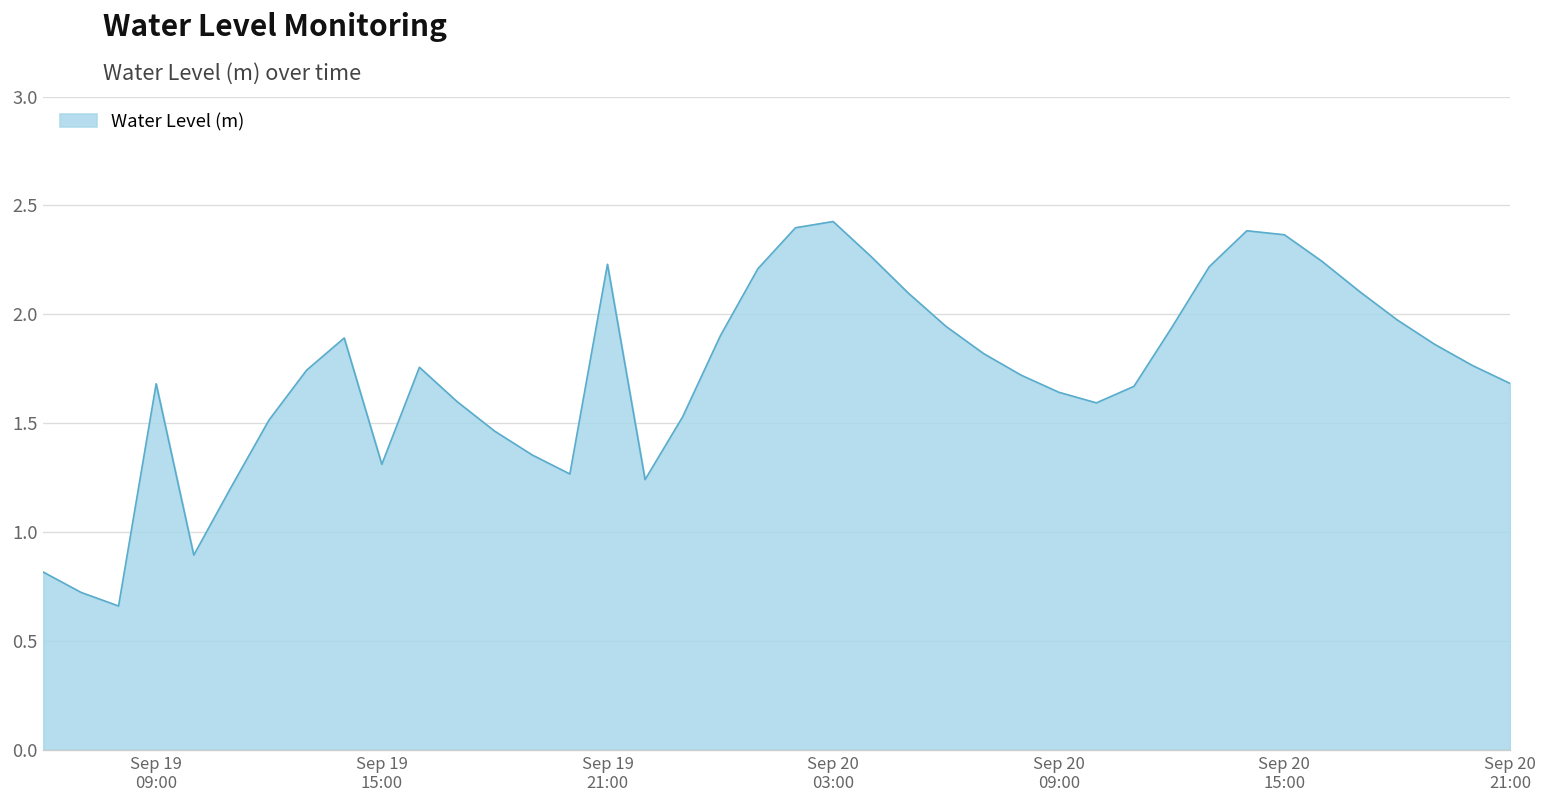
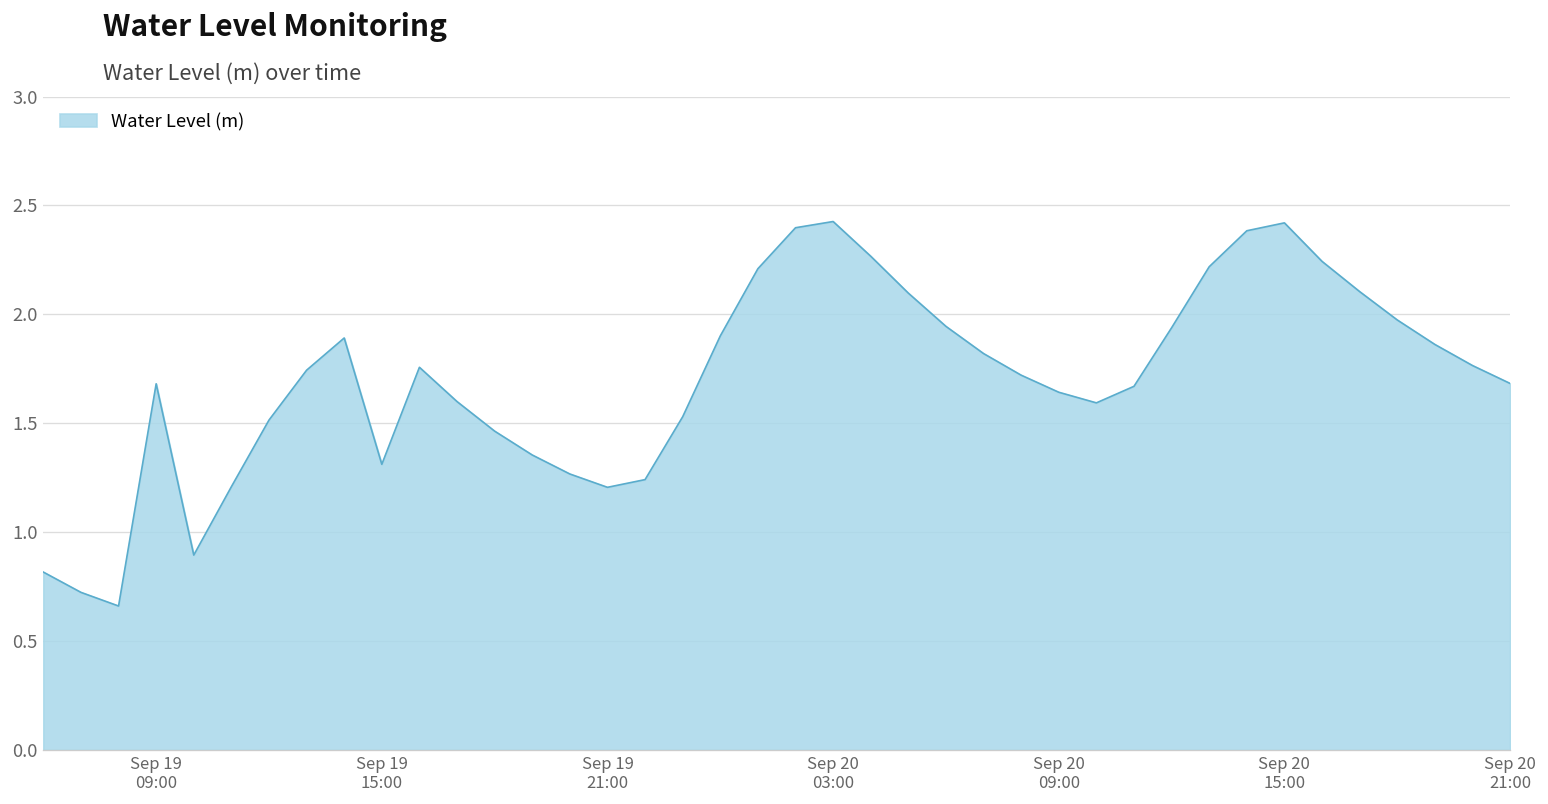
Sep 19 21:00: 2.23 -> 1.21
Sep 20 15:00: 2.37 -> 2.42
